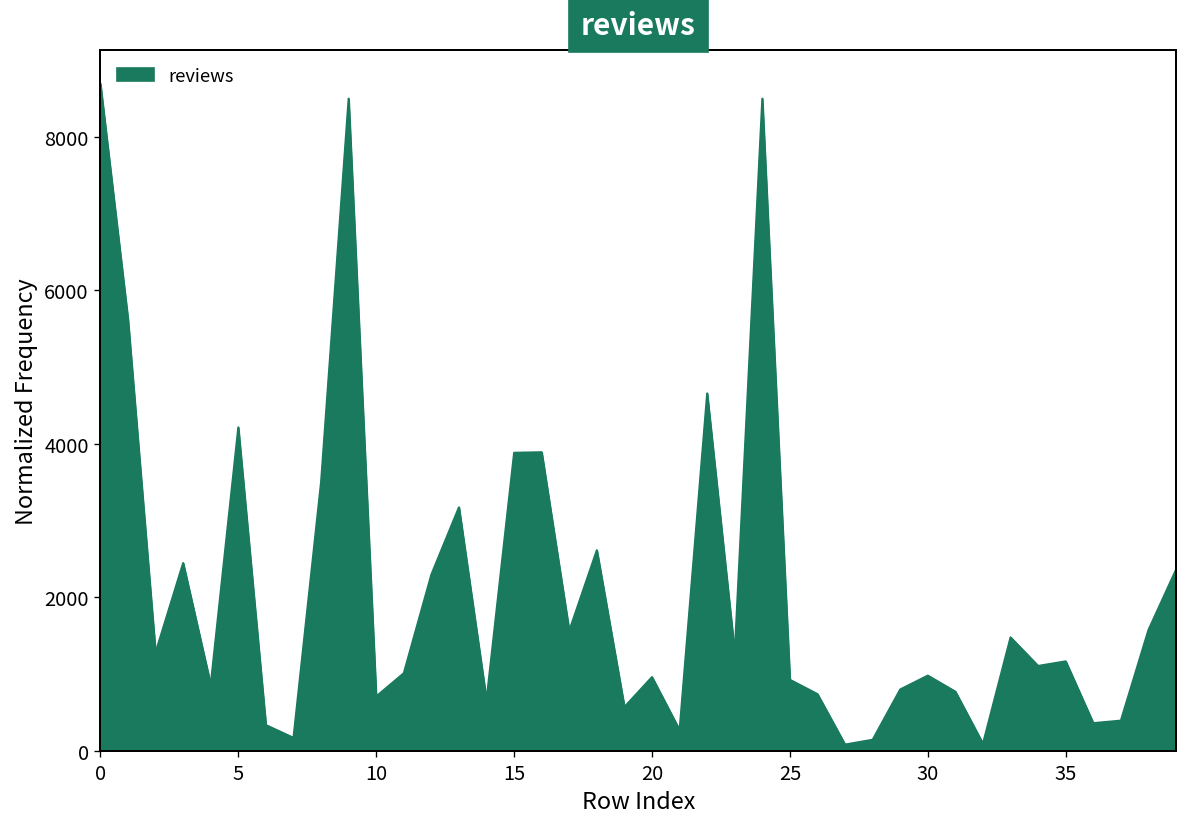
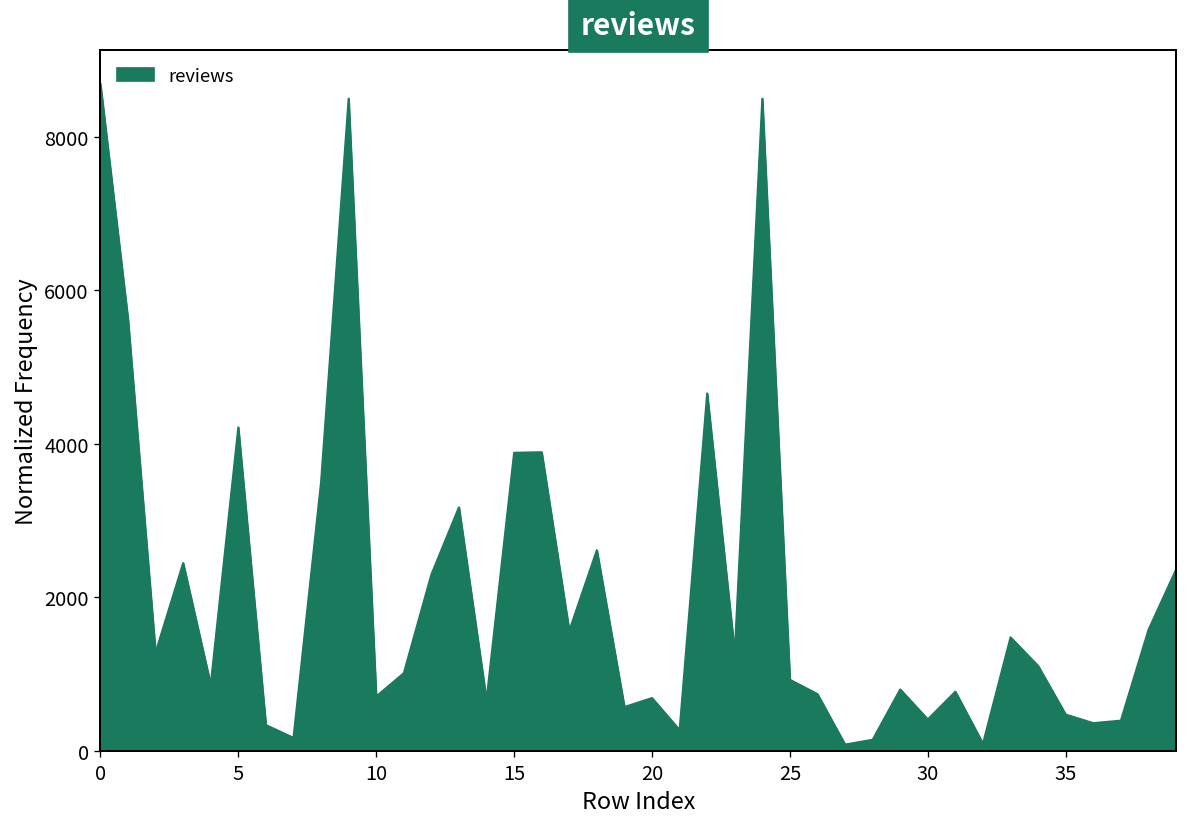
20: 1000 -> 700
30: 1000 -> 400
35: 1200 -> 500
